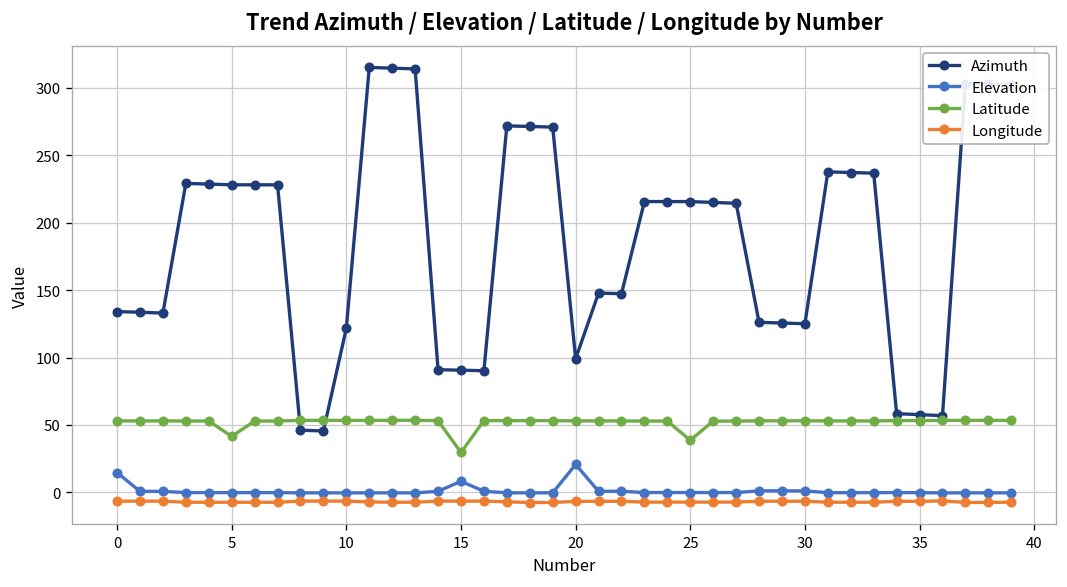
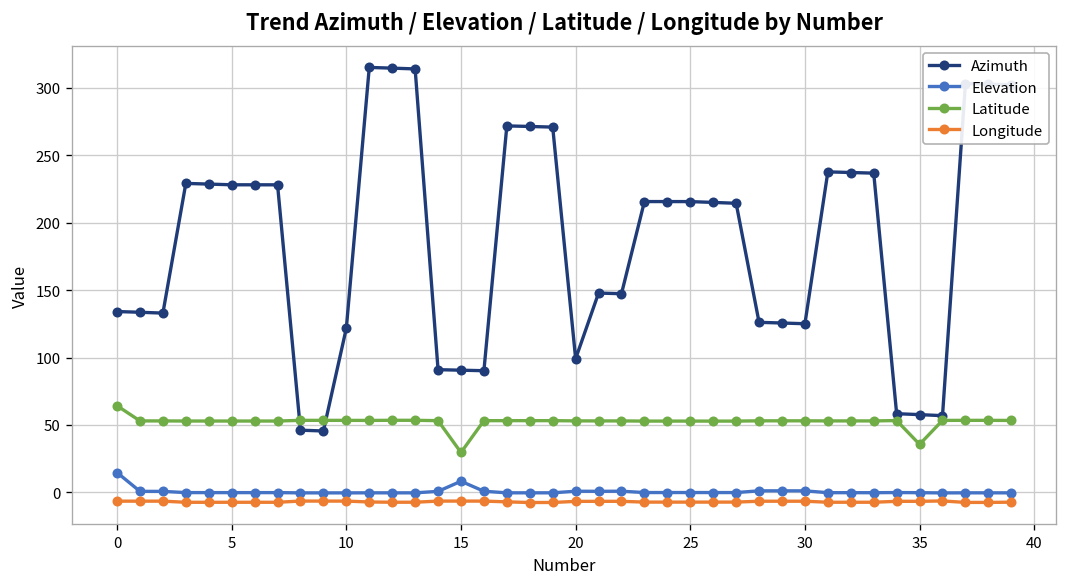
Latitude, 0: 53 -> 64
Latitude, 5: 42 -> 53
Elevation, 20: 21 -> 1
Latitude, 25: 39 -> 53
Latitude, 35: 53 -> 36
